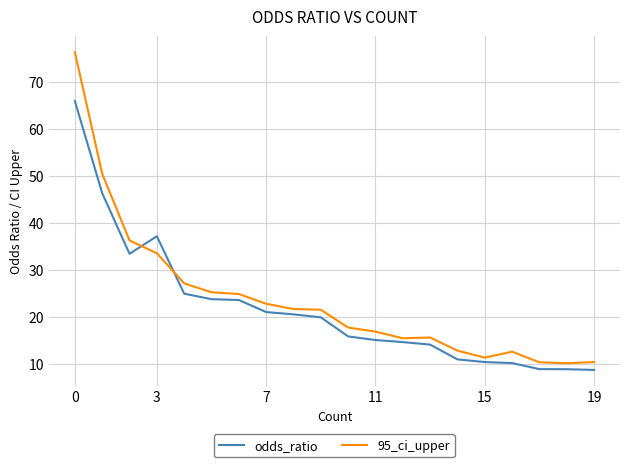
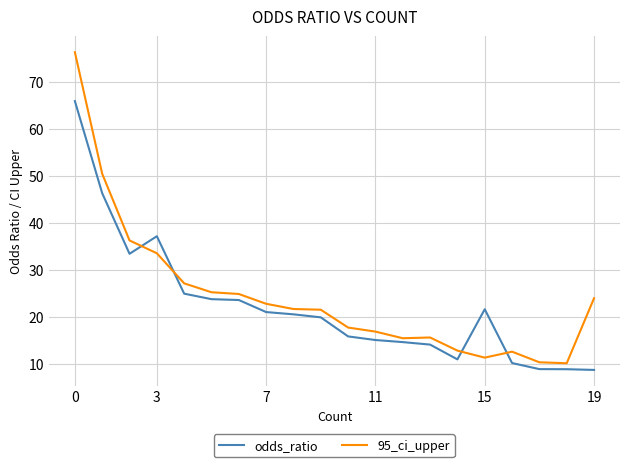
odds_ratio, 15: 10 -> 22
95_ci_upper, 19: 10 -> 24
